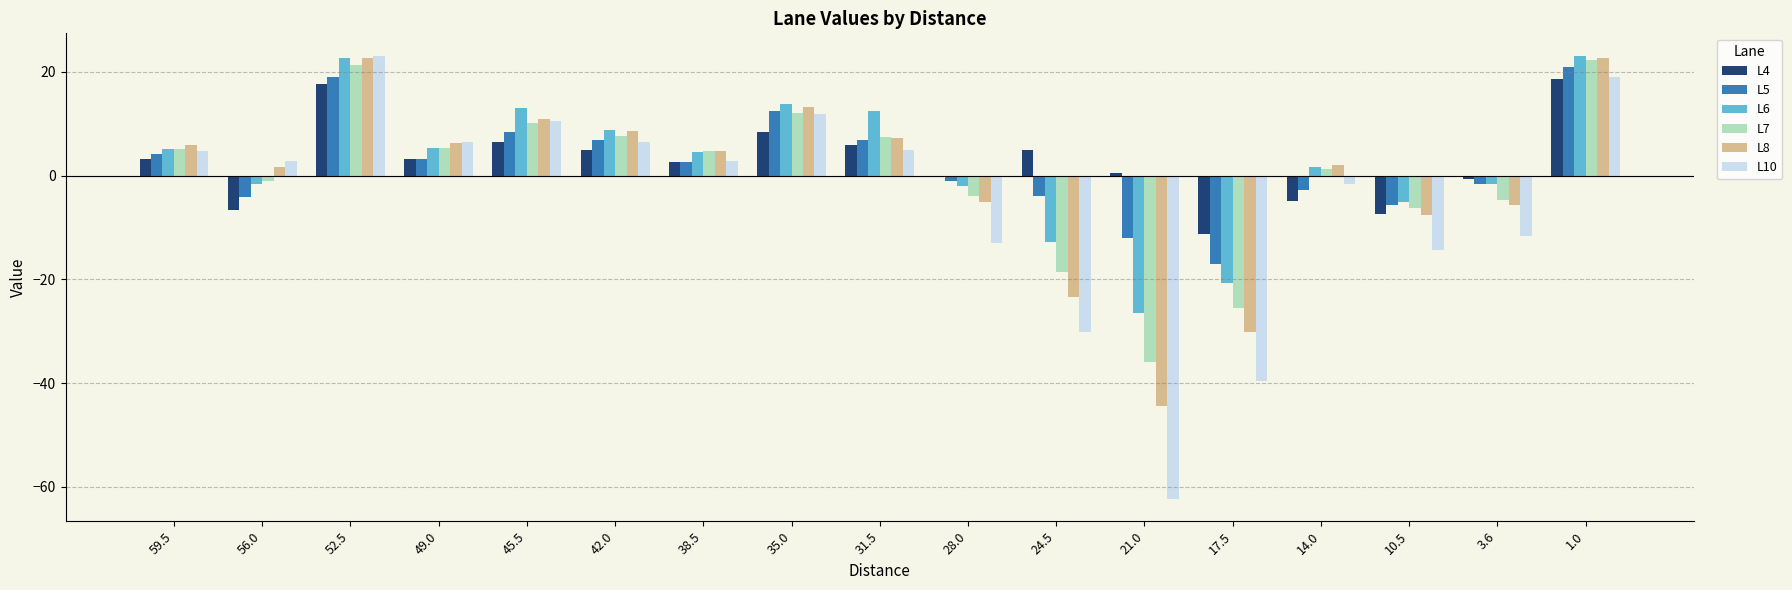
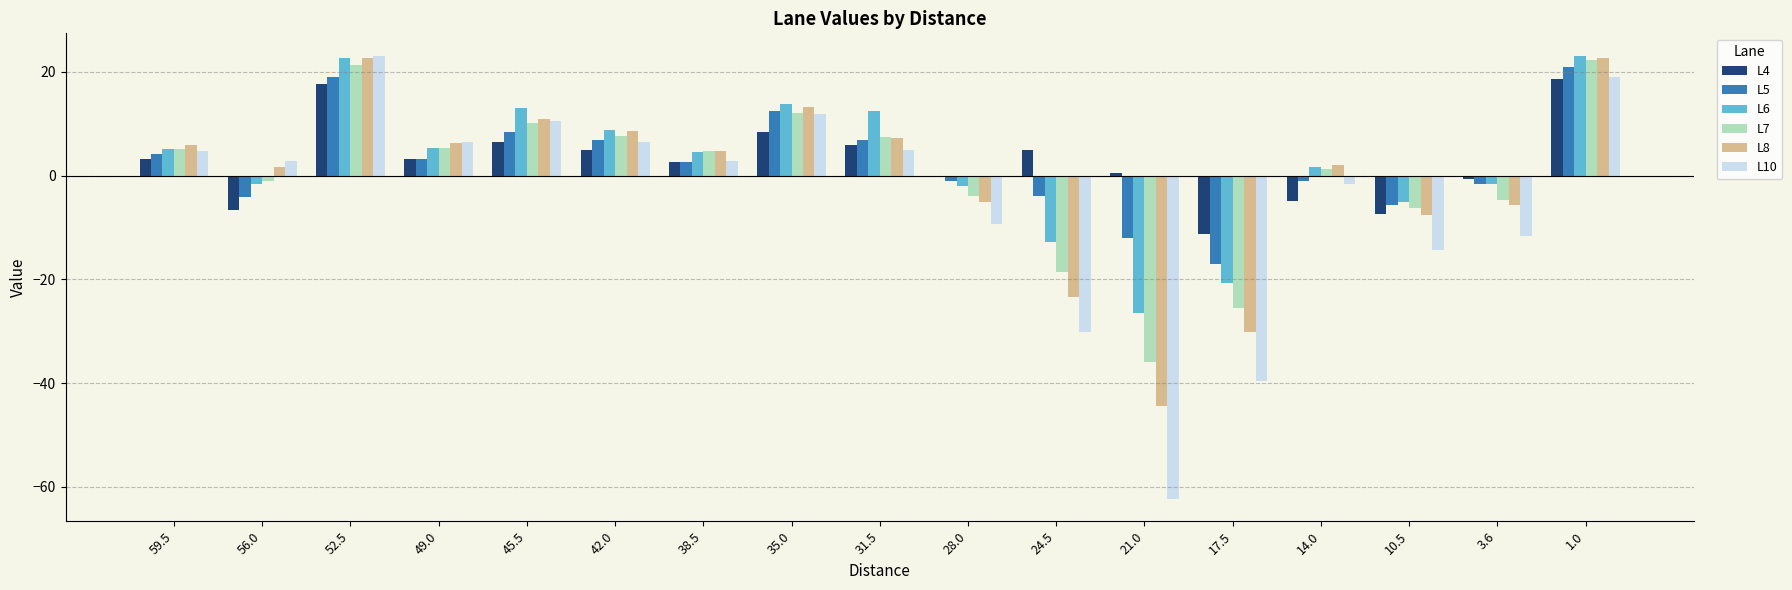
L10, 28.0: -13 -> -9
L5, 14.0: -3 -> -1
